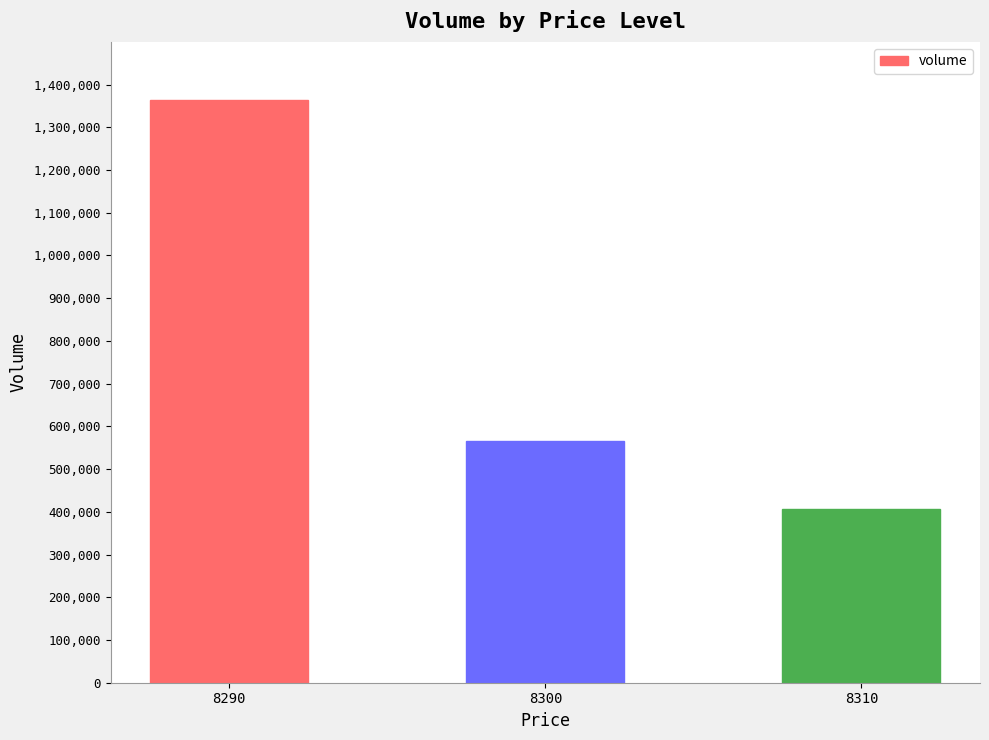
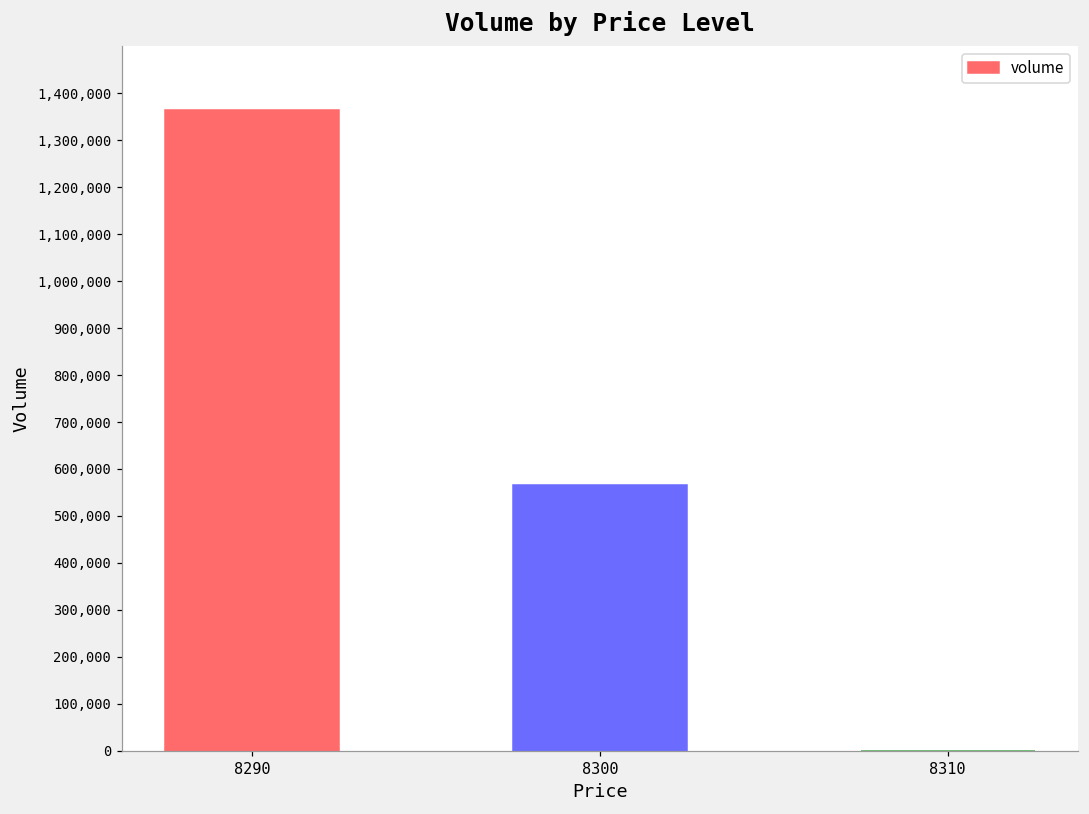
8310: 410,000 -> 0
